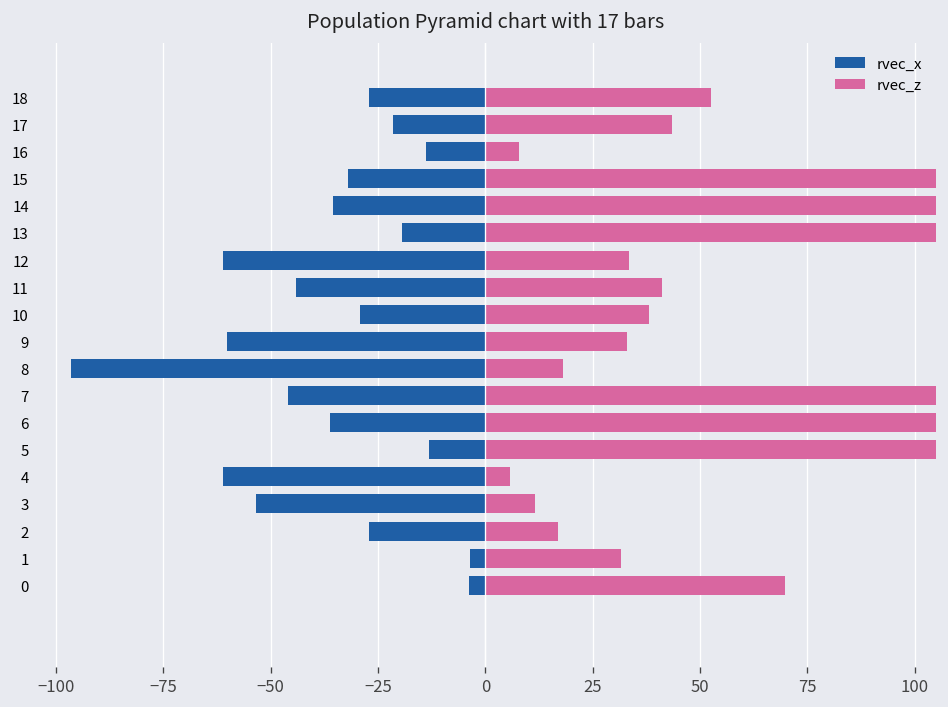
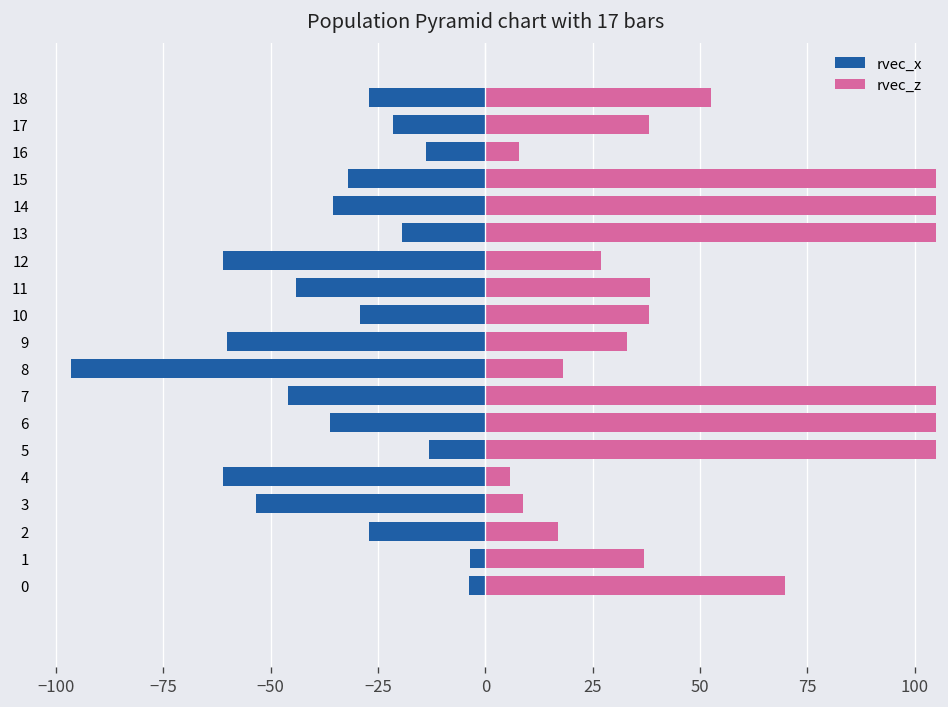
rvec_z, 17: 43 -> 38
rvec_z, 12: 34 -> 27
rvec_z, 11: 41 -> 38
rvec_z, 3: 12 -> 9
rvec_z, 1: 32 -> 37
